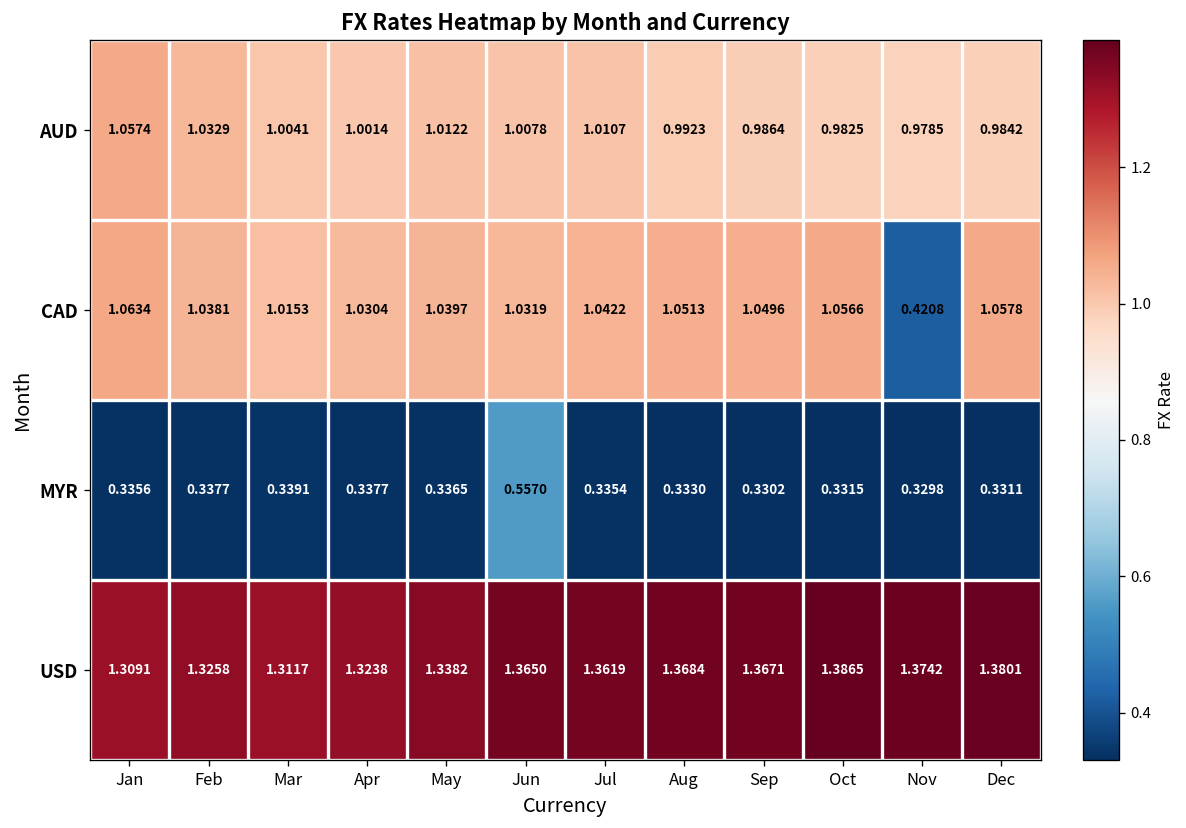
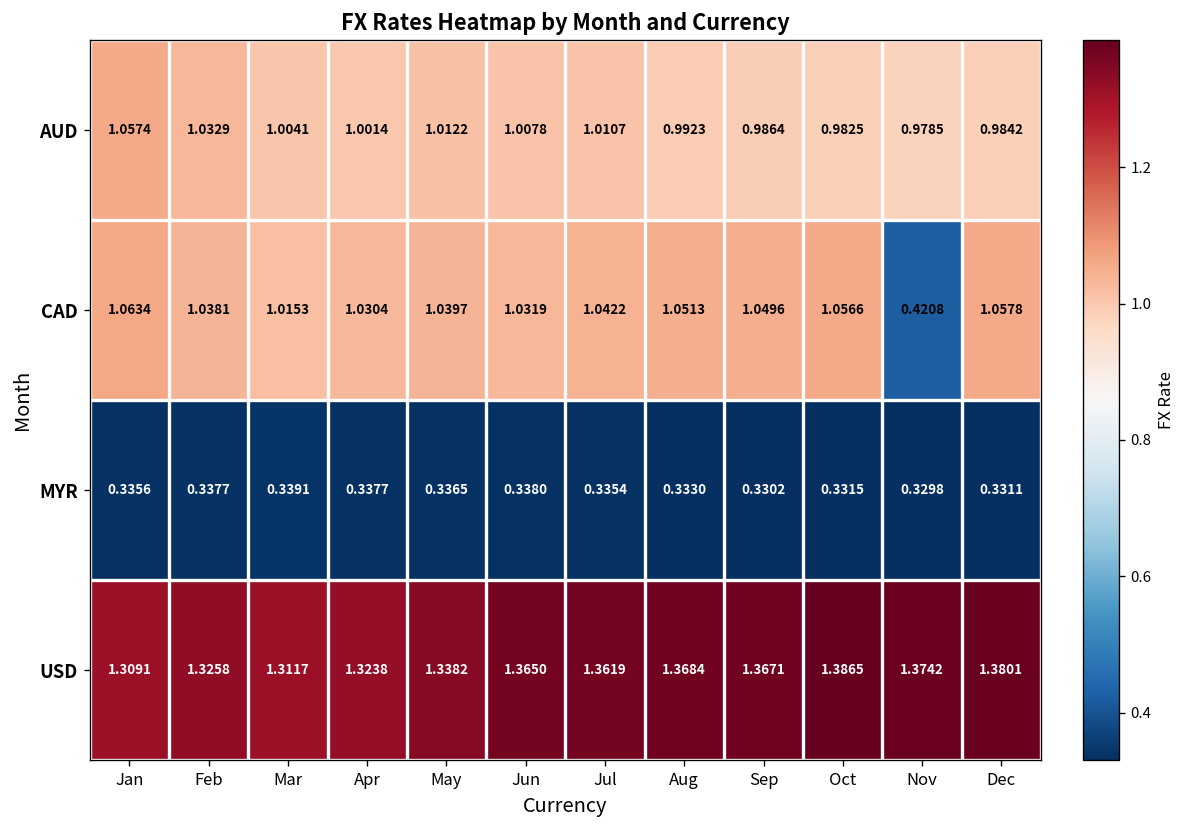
MYR, Jun: 0.5570 -> 0.3380
